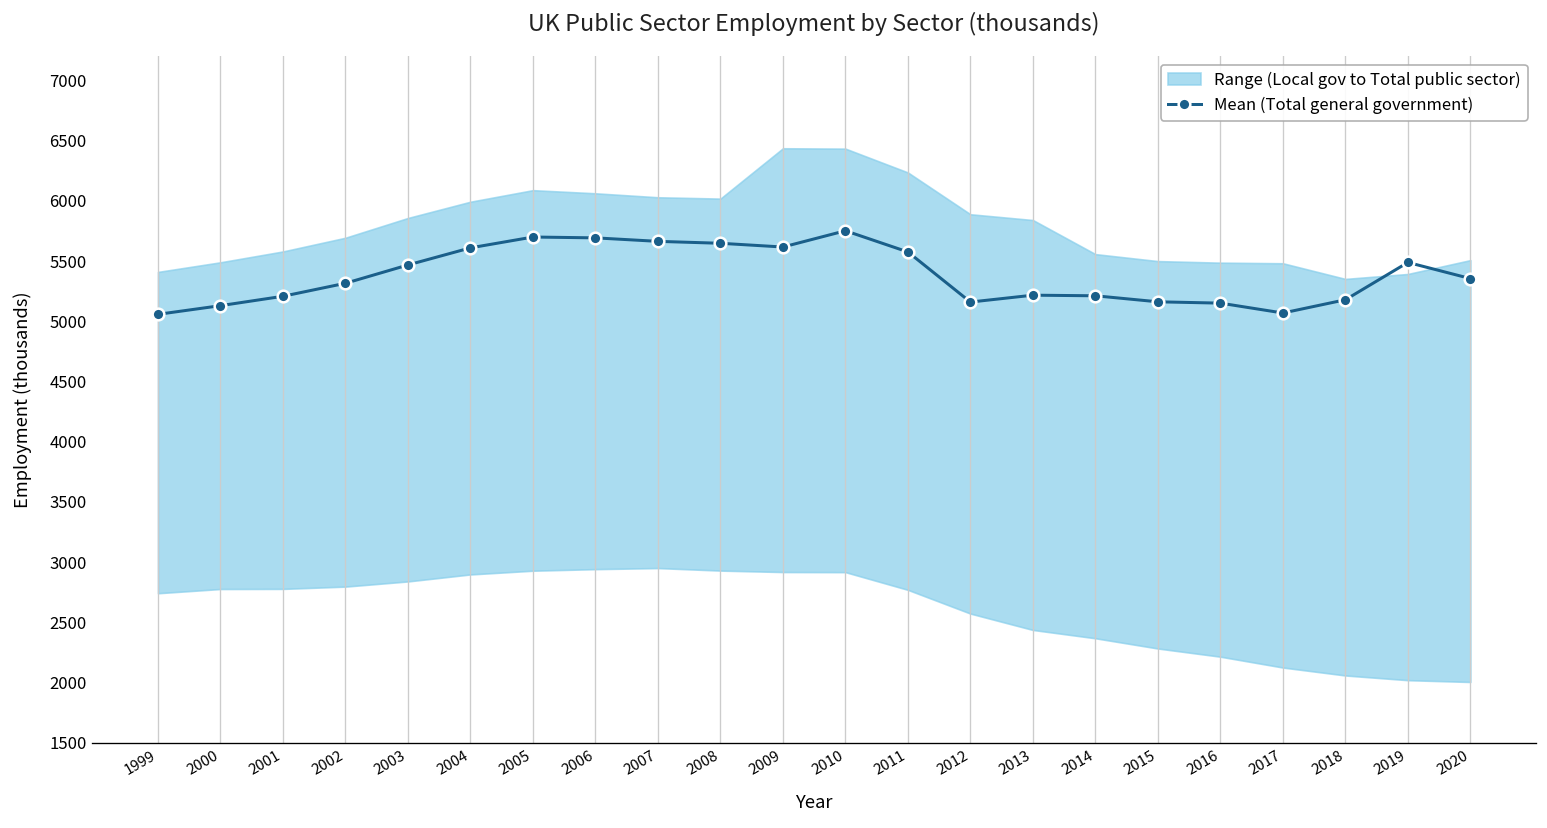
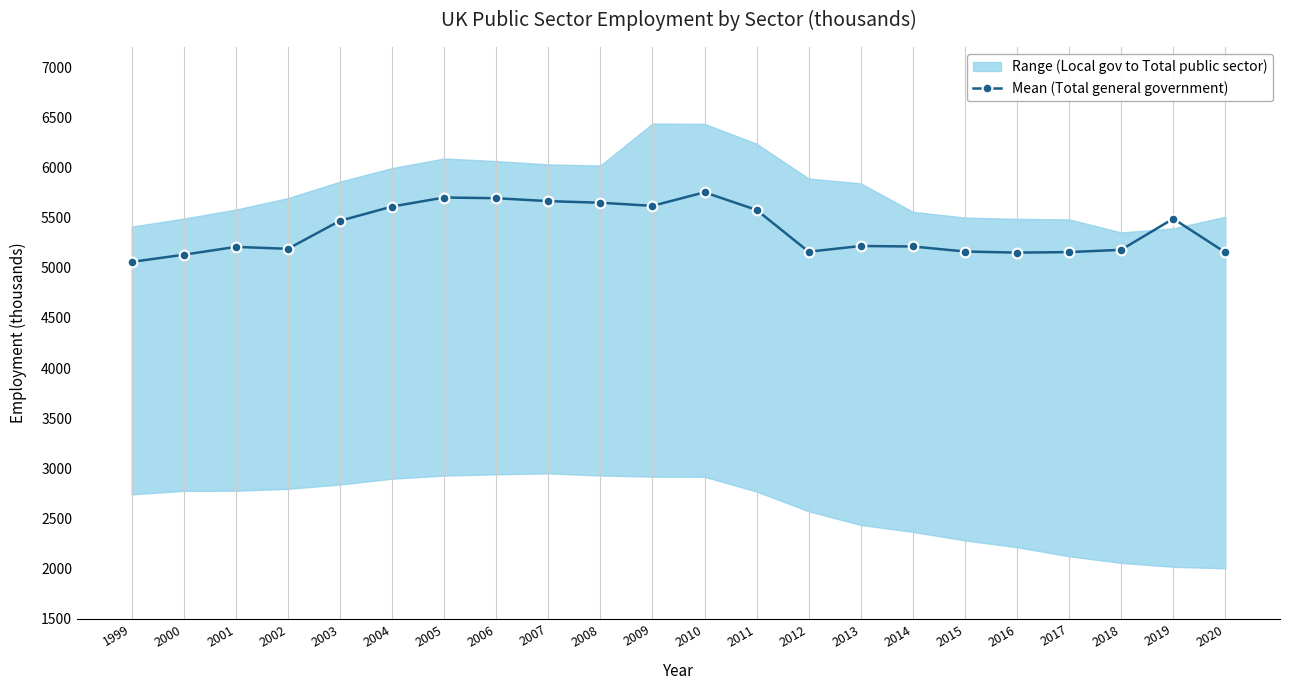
Mean (Total general government), 2002: 5320 -> 5190
Mean (Total general government), 2017: 5070 -> 5160
Mean (Total general government), 2020: 5360 -> 5150
